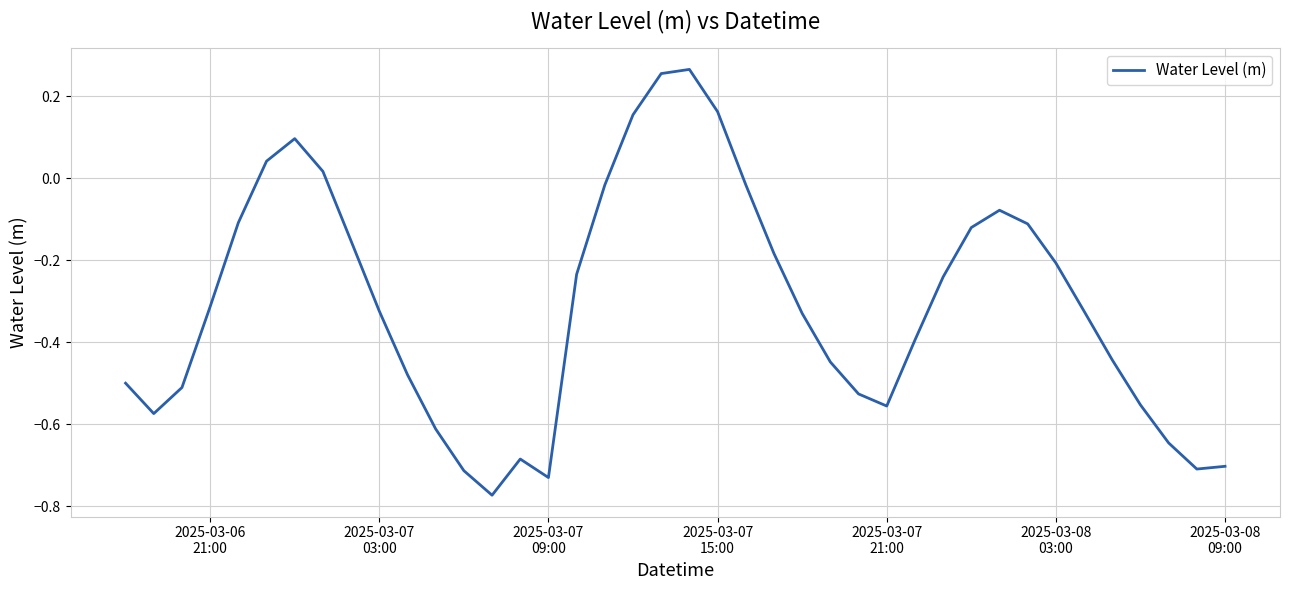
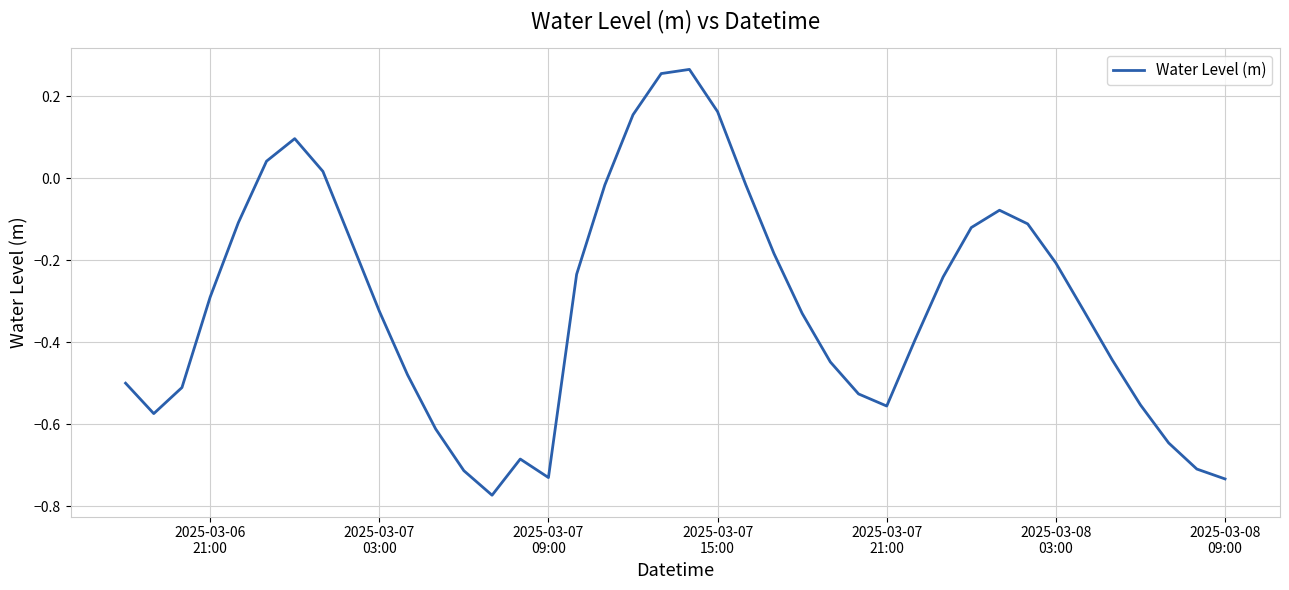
2025-03-06 21:00: -0.31 -> -0.29
2025-03-08 09:00: -0.70 -> -0.73
